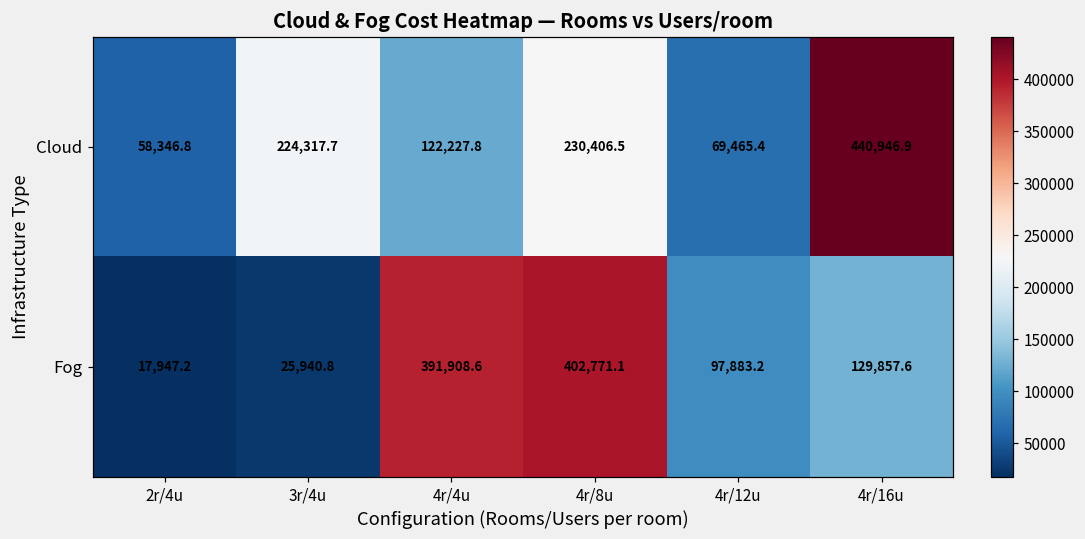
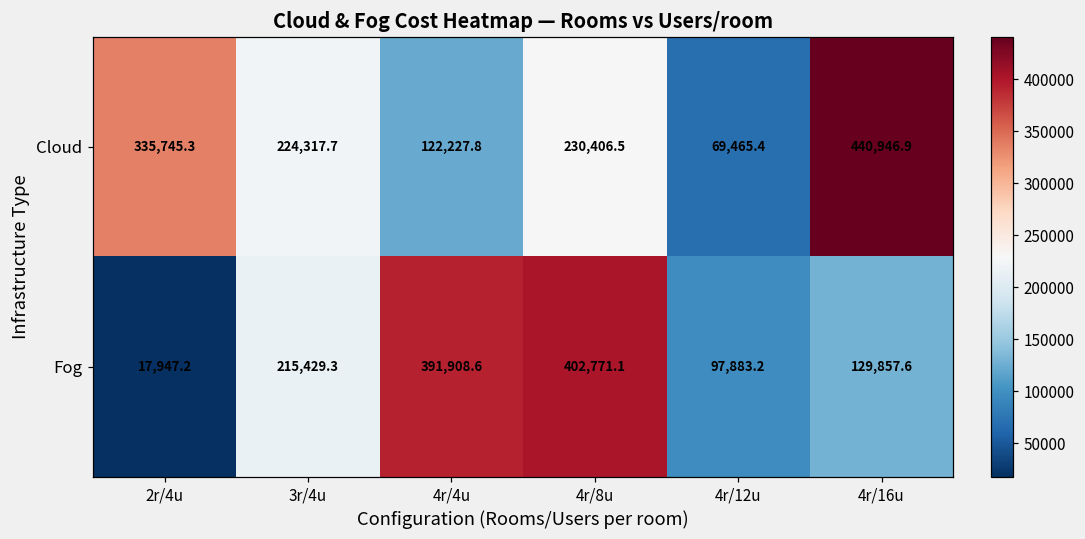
Cloud, 2r/4u: 58,346.8 -> 335,745.3
Fog, 3r/4u: 25,940.8 -> 215,429.3
